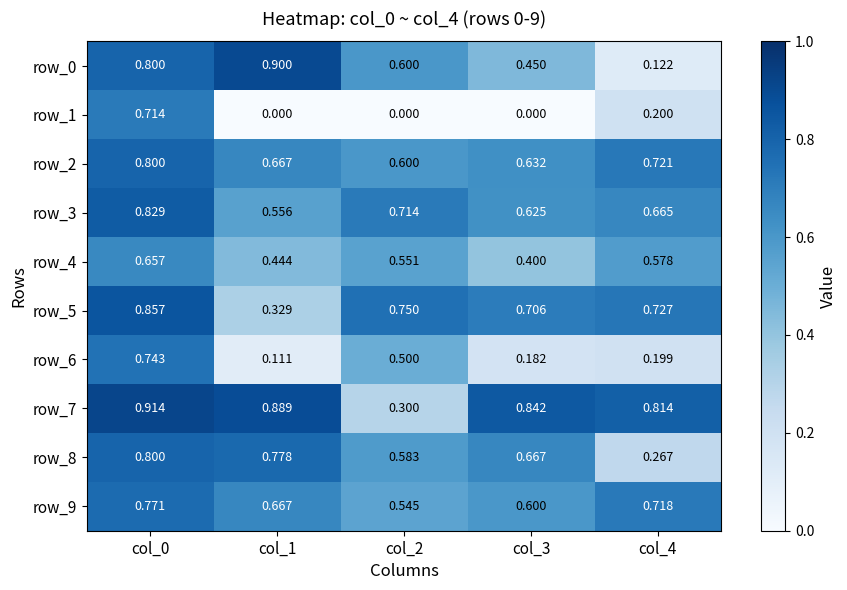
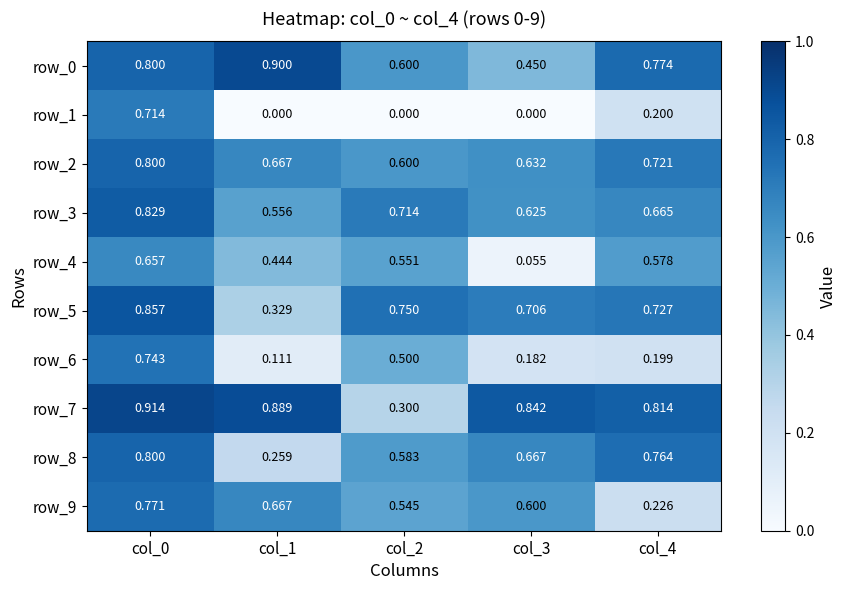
row_0, col_4: 0.122 -> 0.774
row_4, col_3: 0.400 -> 0.055
row_8, col_1: 0.778 -> 0.259
row_8, col_4: 0.267 -> 0.764
row_9, col_4: 0.718 -> 0.226
